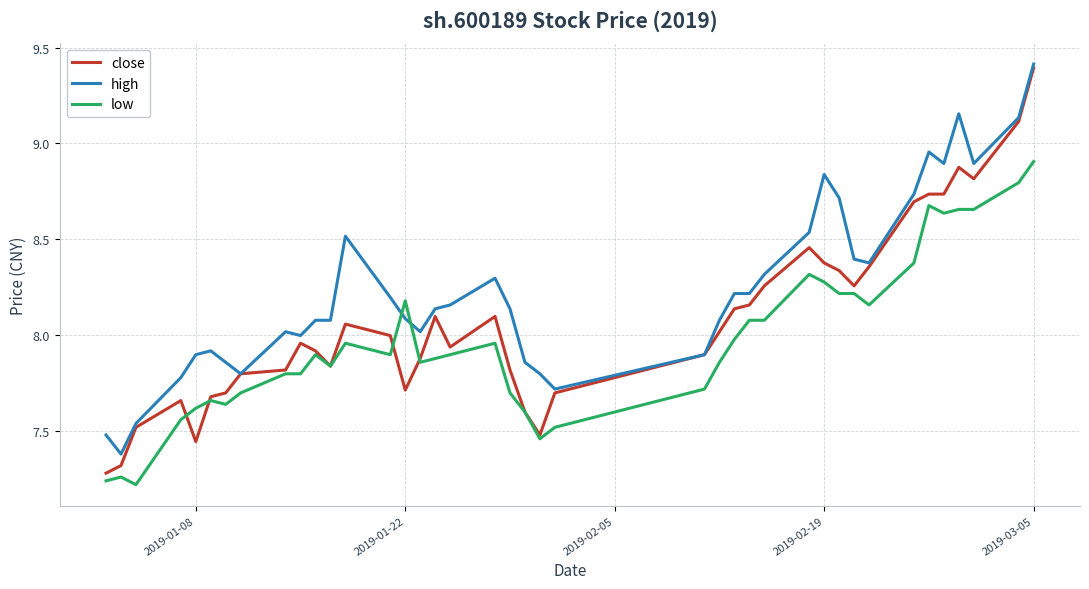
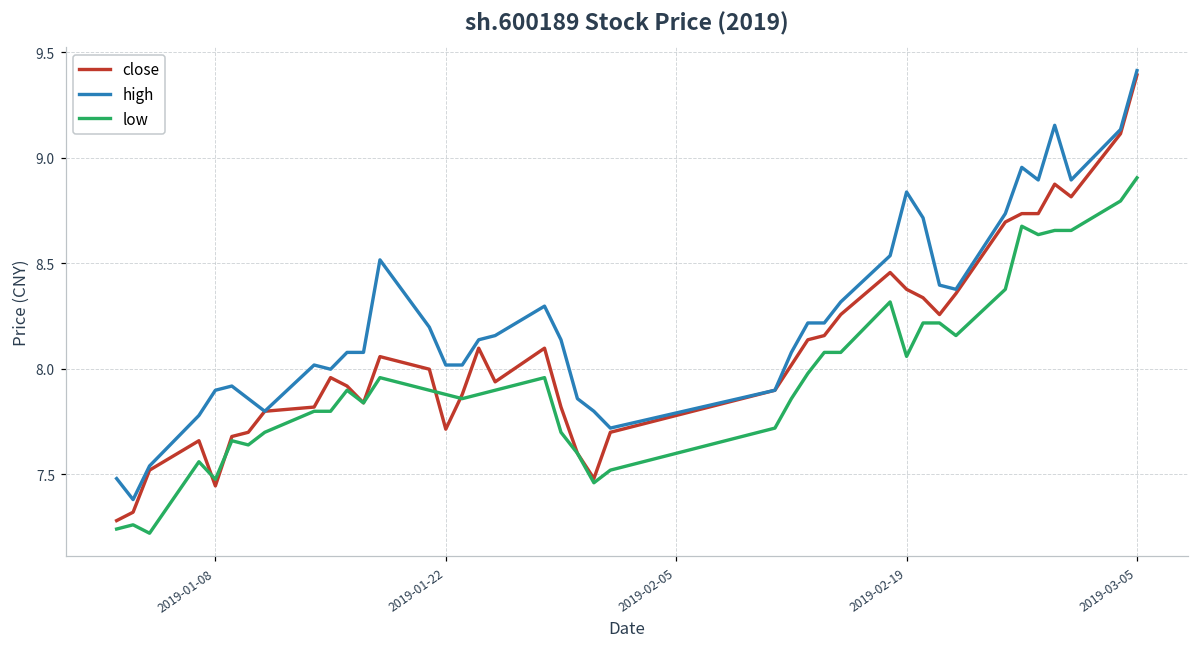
low, 2019-01-08: 7.62 -> 7.48
high, 2019-01-22: 8.09 -> 8.02
low, 2019-01-22: 8.18 -> 7.88
low, 2019-02-19: 8.28 -> 8.06
